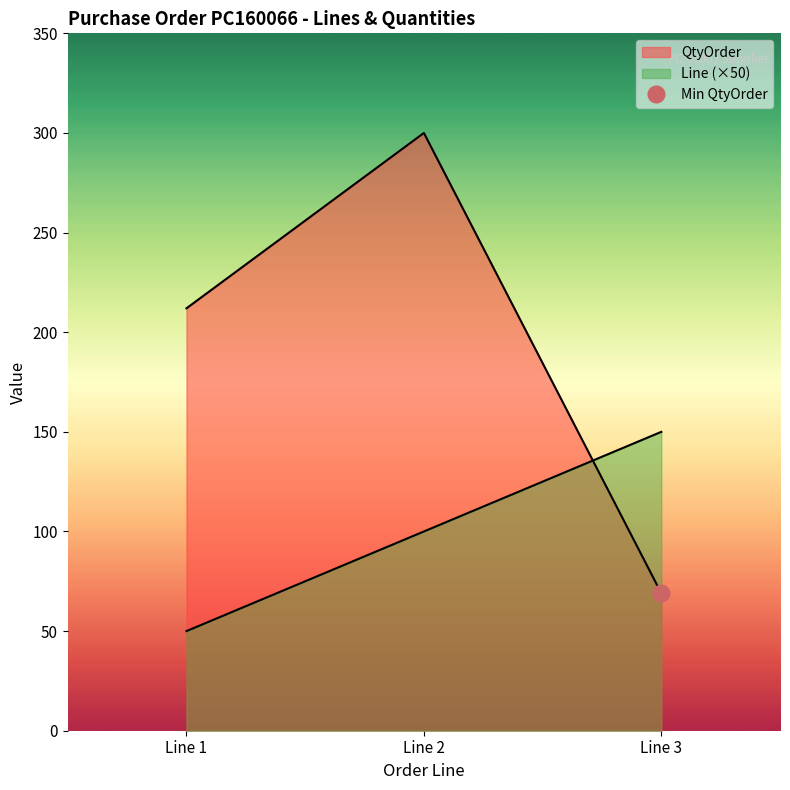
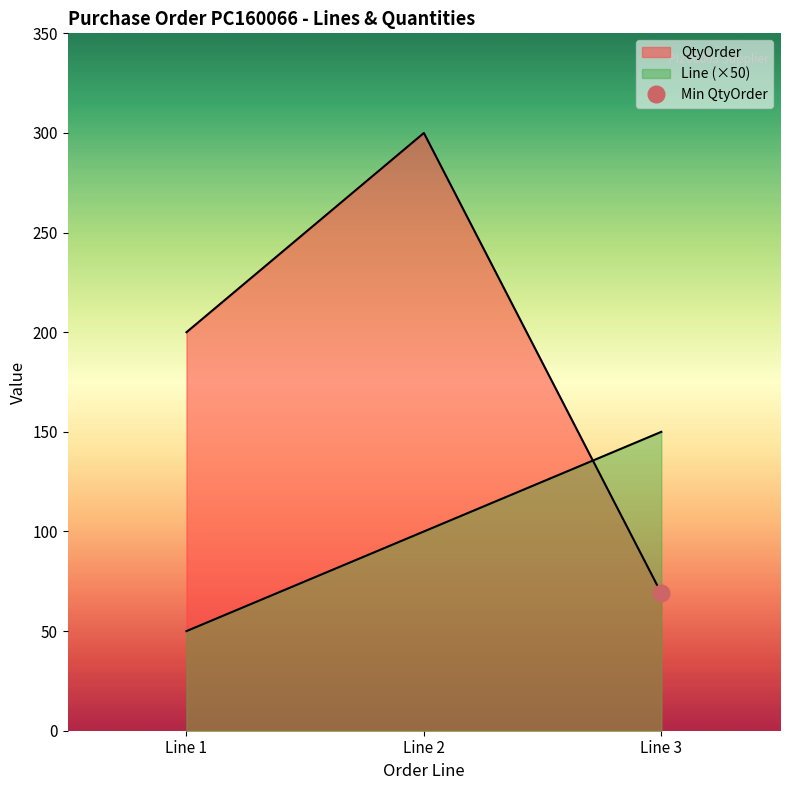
QtyOrder, Line 1: 212 -> 200
